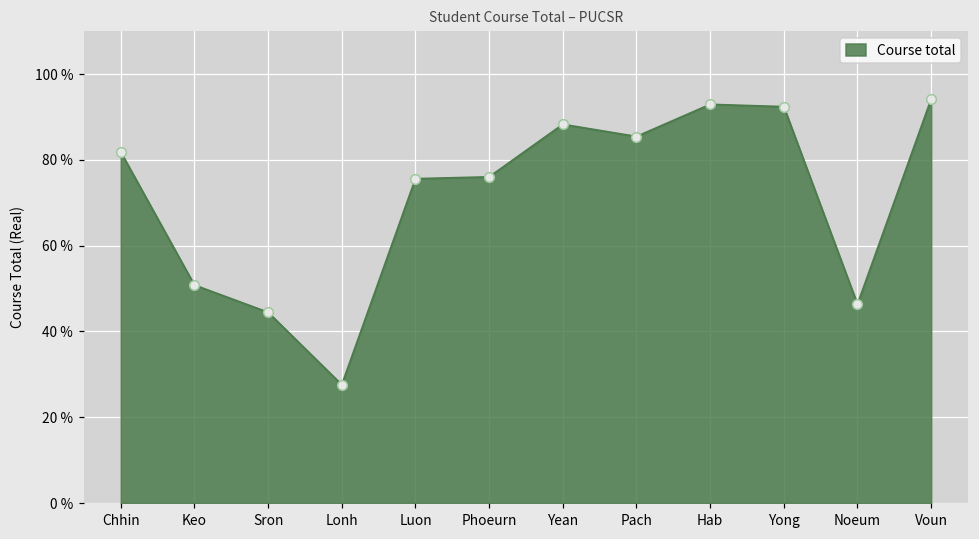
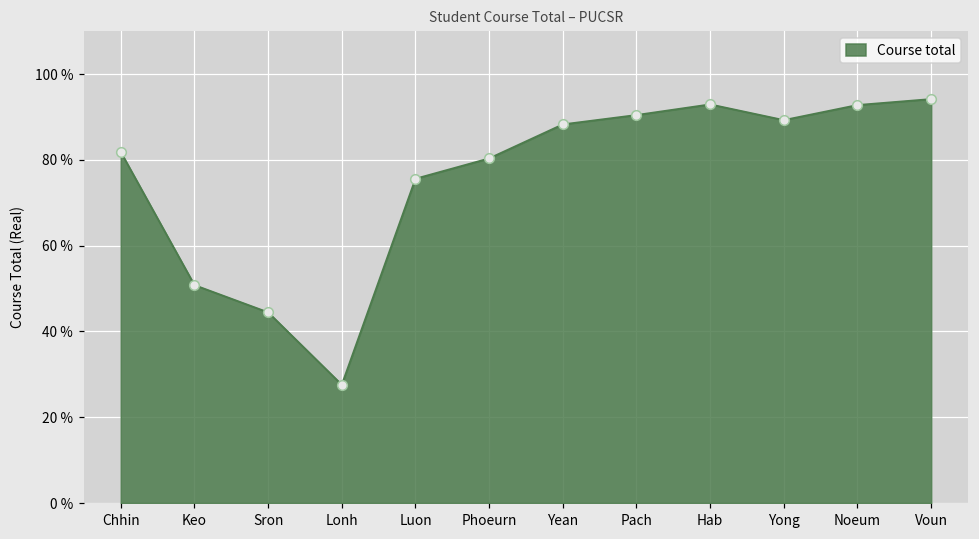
Phoeurn: 76 % -> 80 %
Pach: 85 % -> 90 %
Yong: 92 % -> 89 %
Noeum: 46 % -> 93 %
